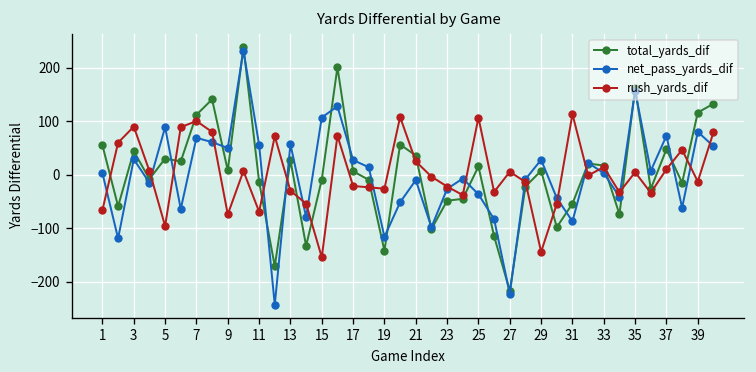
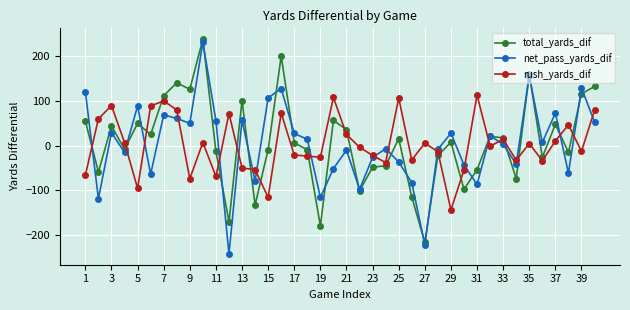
net_pass_yards_dif, 1: 0 -> 120
total_yards_dif, 5: 30 -> 50
total_yards_dif, 9: 10 -> 130
total_yards_dif, 13: 30 -> 100
rush_yards_dif, 13: -30 -> -50
rush_yards_dif, 15: -150 -> -120
total_yards_dif, 19: -140 -> -180
net_pass_yards_dif, 39: 80 -> 130
